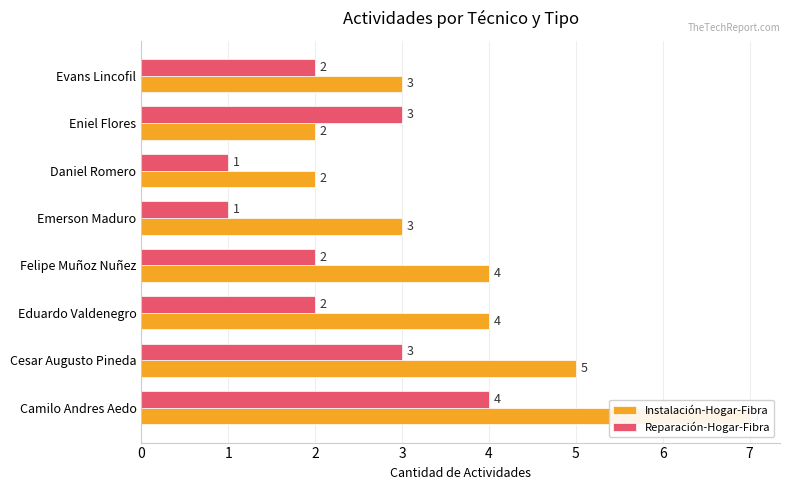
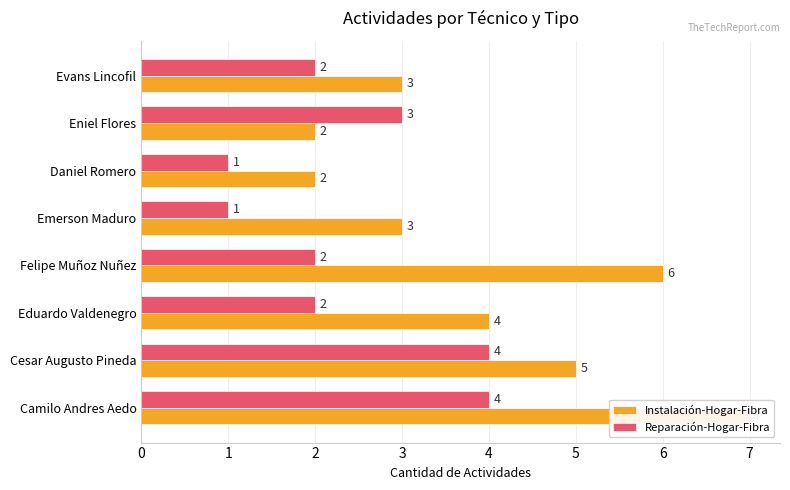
Instalación-Hogar-Fibra, Felipe Muñoz Nuñez: 4 -> 6
Reparación-Hogar-Fibra, Cesar Augusto Pineda: 3 -> 4
